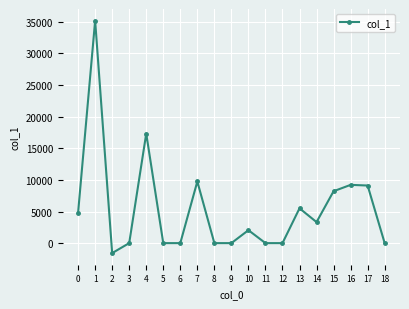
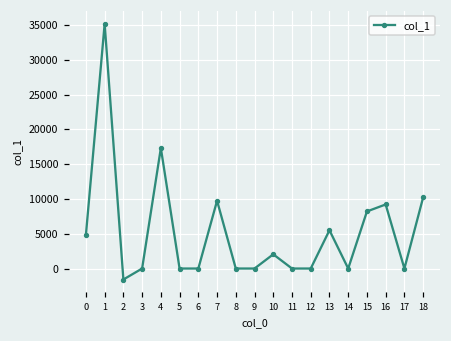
14: 3000 -> 0
17: 9000 -> 0
18: 0 -> 10000
